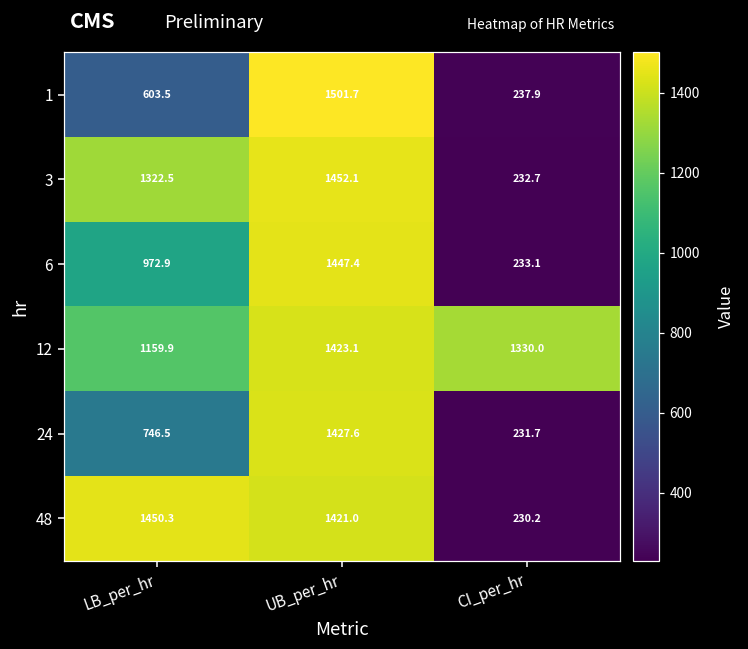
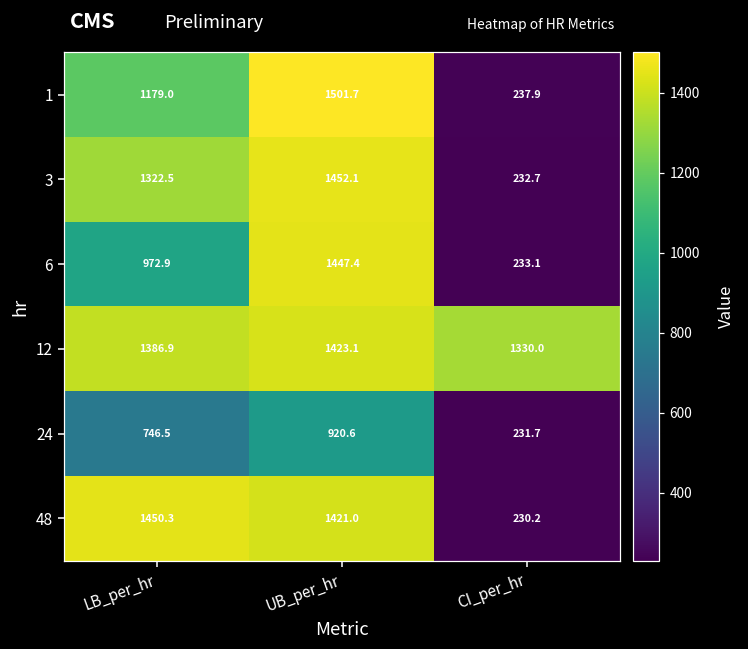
1, LB_per_hr: 603.5 -> 1179.0
12, LB_per_hr: 1159.9 -> 1386.9
24, UB_per_hr: 1427.6 -> 920.6
